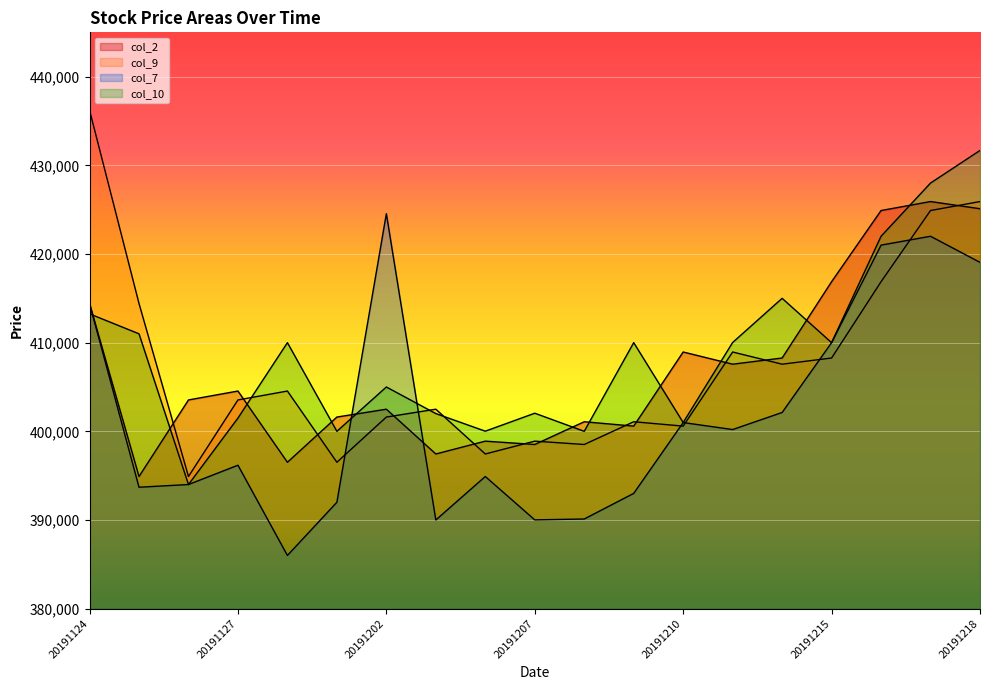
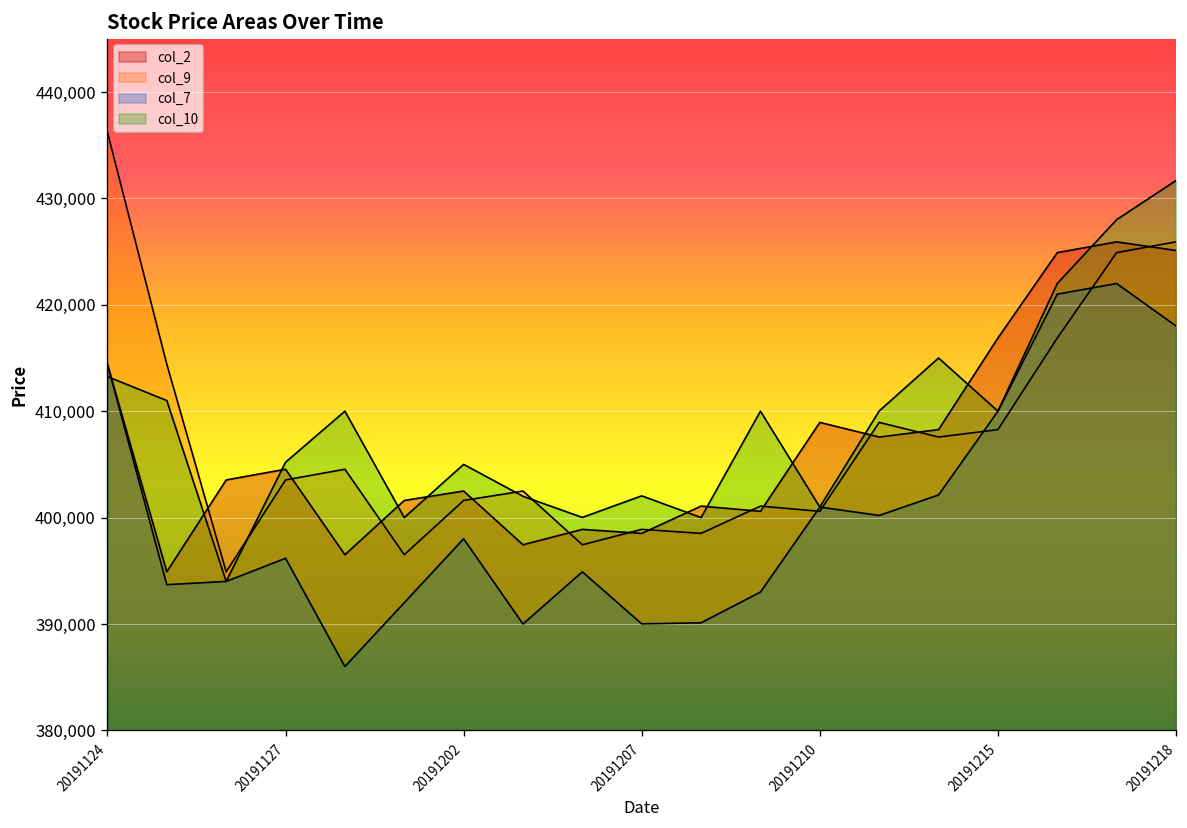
col_10, 20191127: 401,000 -> 405,000
col_7, 20191202: 425,000 -> 398,000
col_7, 20191218: 419,000 -> 418,000
